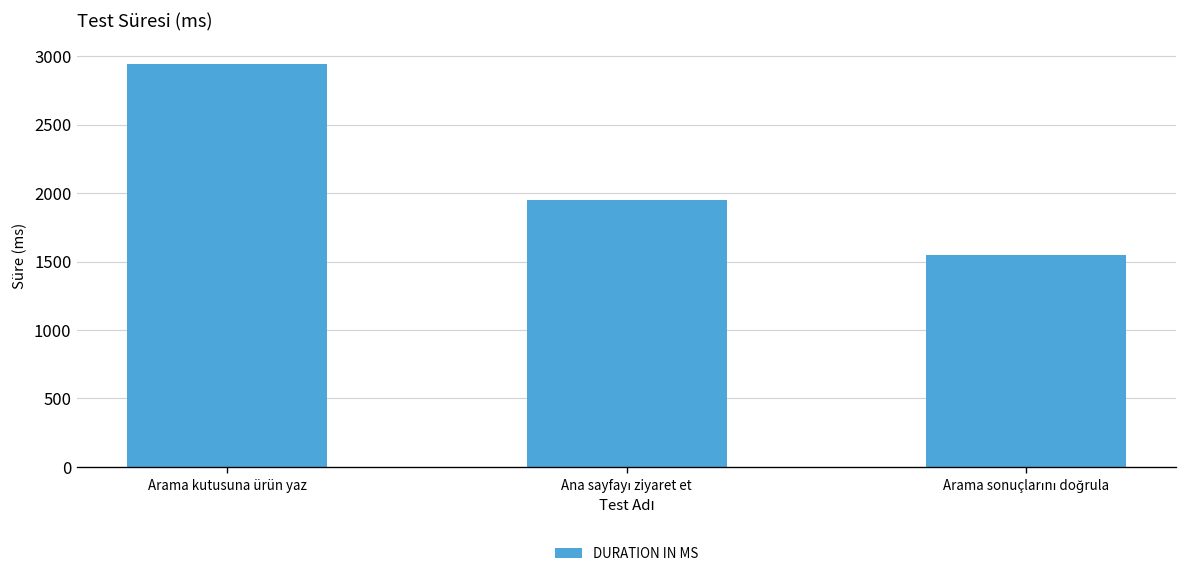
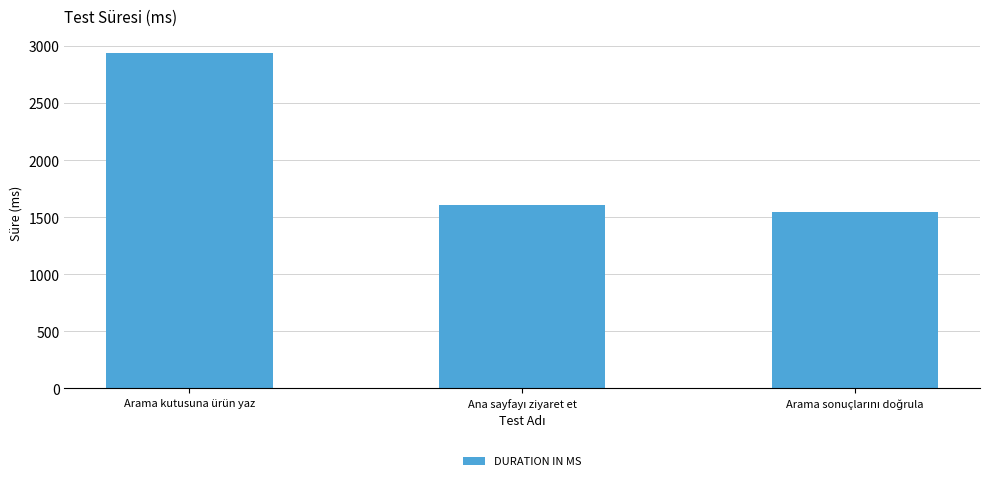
Ana sayfayı ziyaret et: 1950 -> 1610
